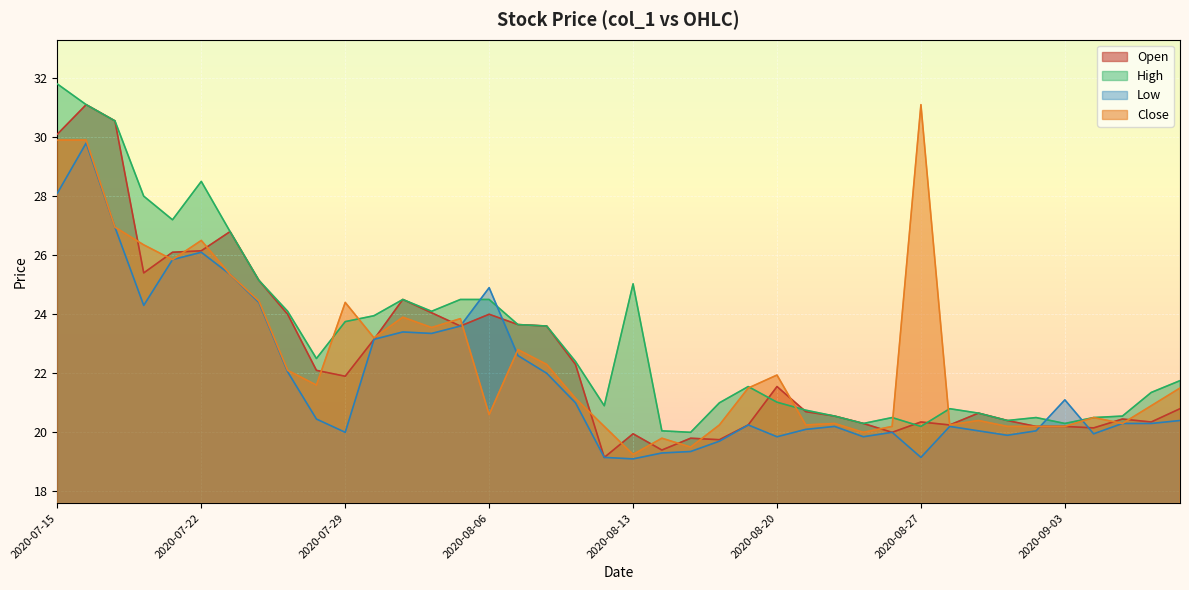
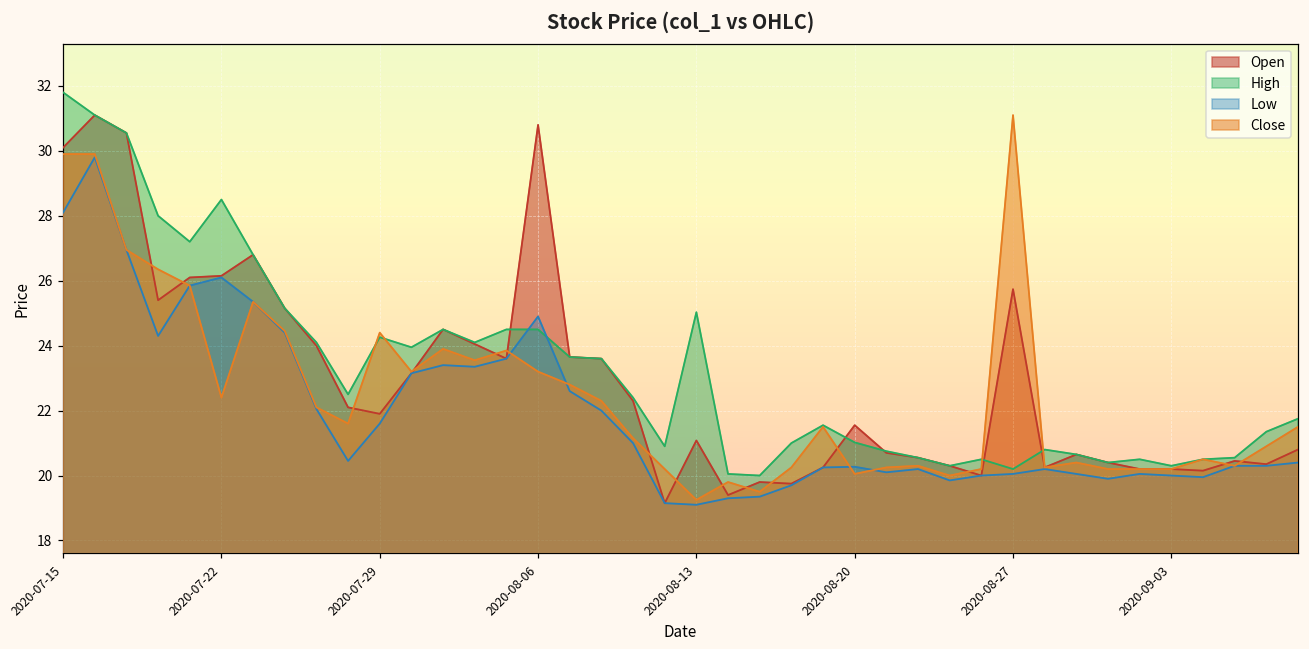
Close, 2020-07-22: 26.5 -> 22.4
High, 2020-07-29: 23.8 -> 24.3
Low, 2020-07-29: 20.0 -> 21.6
Open, 2020-08-06: 24.0 -> 30.8
Close, 2020-08-06: 20.6 -> 23.2
Open, 2020-08-13: 20.0 -> 21.1
Low, 2020-08-20: 19.9 -> 20.3
Close, 2020-08-20: 21.9 -> 20.1
Open, 2020-08-27: 20.4 -> 25.7
Low, 2020-08-27: 19.2 -> 20.1
Low, 2020-09-03: 21.1 -> 20.0
